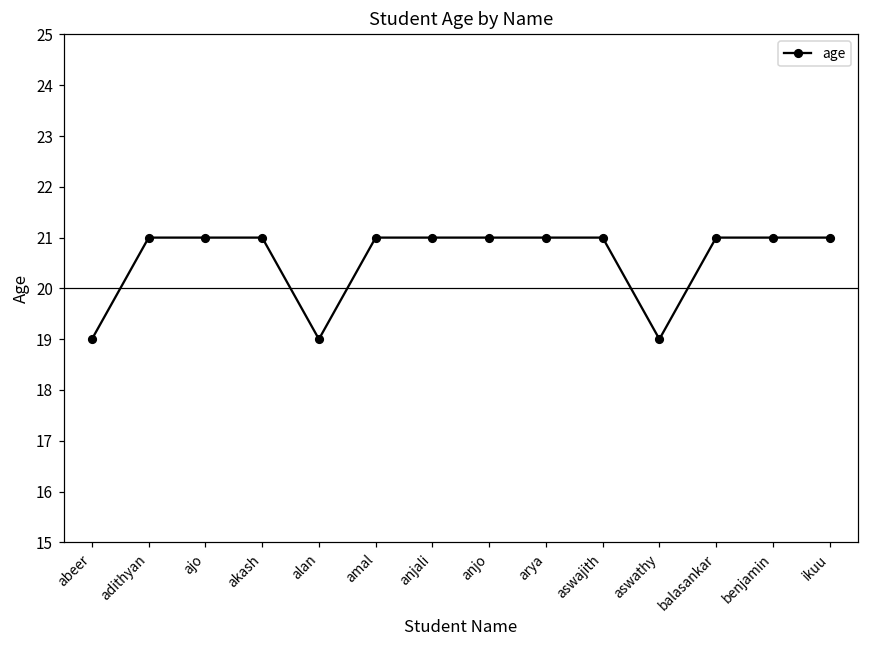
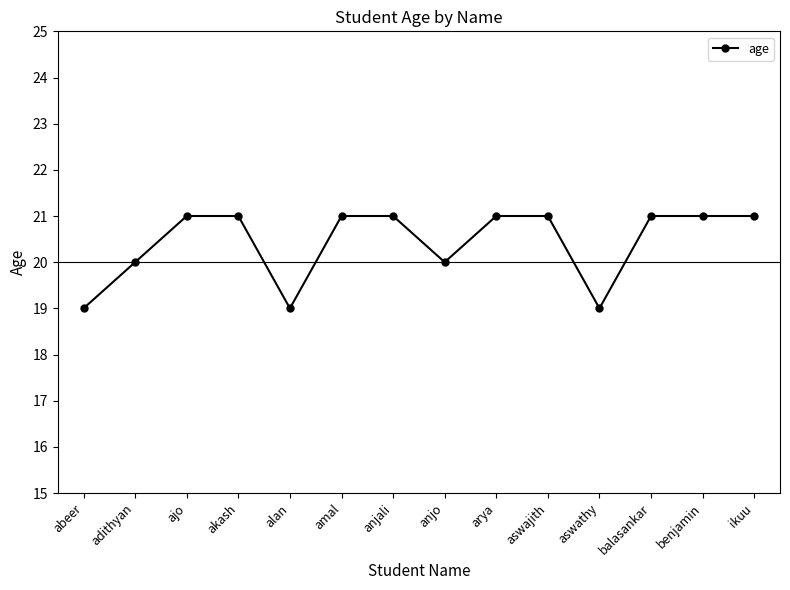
adithyan: 21 -> 20
anjo: 21 -> 20
